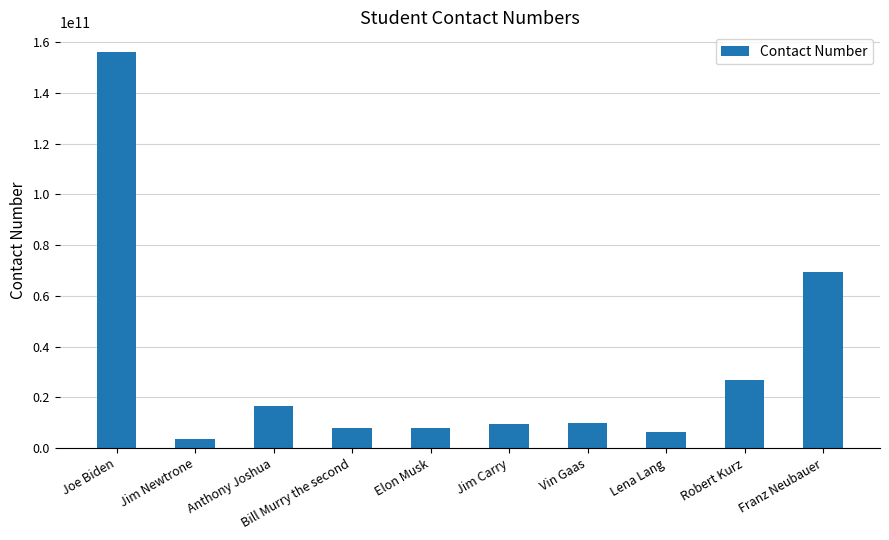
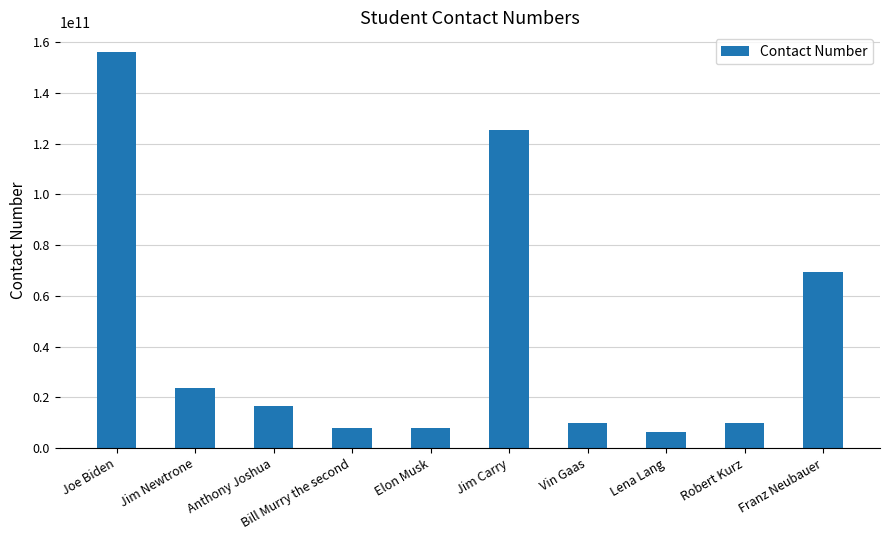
Jim Newtrone: 4000000000 -> 24000000000
Jim Carry: 9000000000 -> 126000000000
Robert Kurz: 27000000000 -> 10000000000
